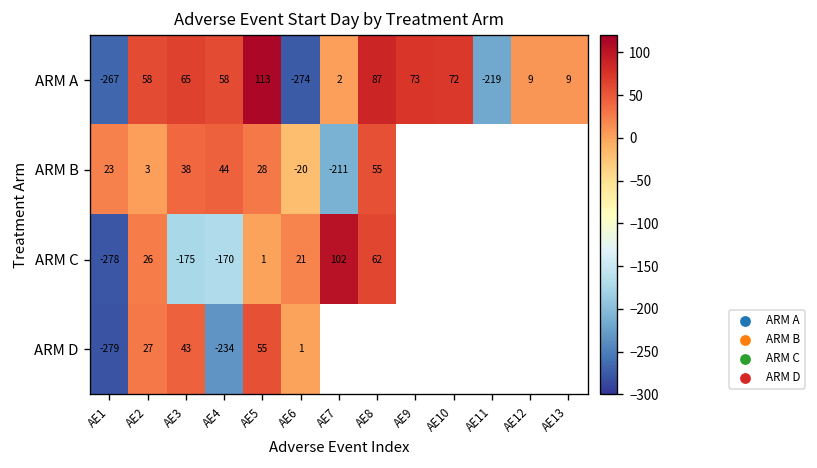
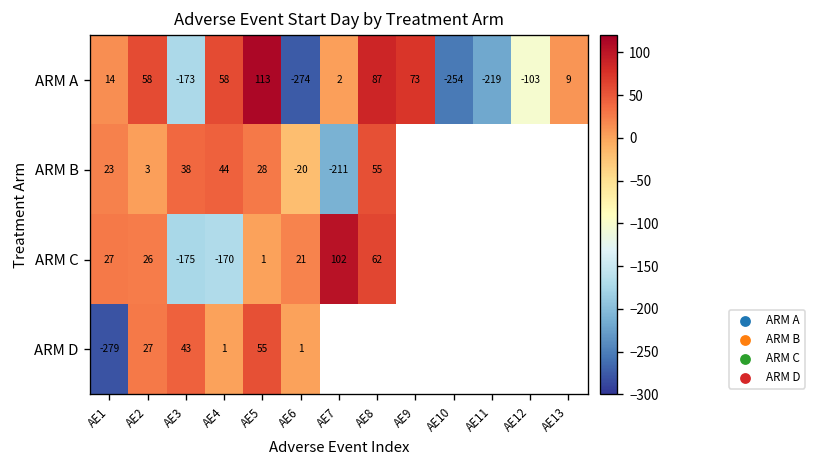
ARM A, AE1: -267 -> 14
ARM A, AE3: 65 -> -173
ARM A, AE10: 72 -> -254
ARM A, AE12: 9 -> -103
ARM C, AE1: -278 -> 27
ARM D, AE4: -234 -> 1
